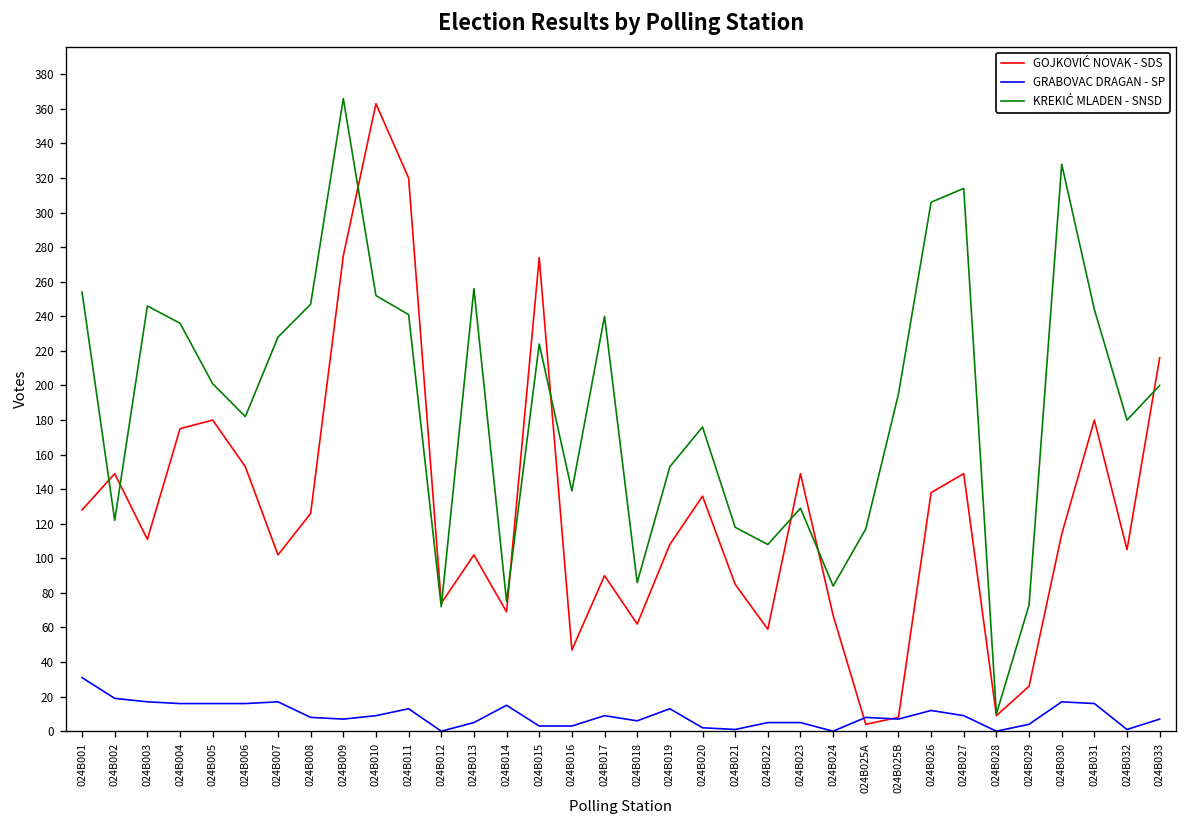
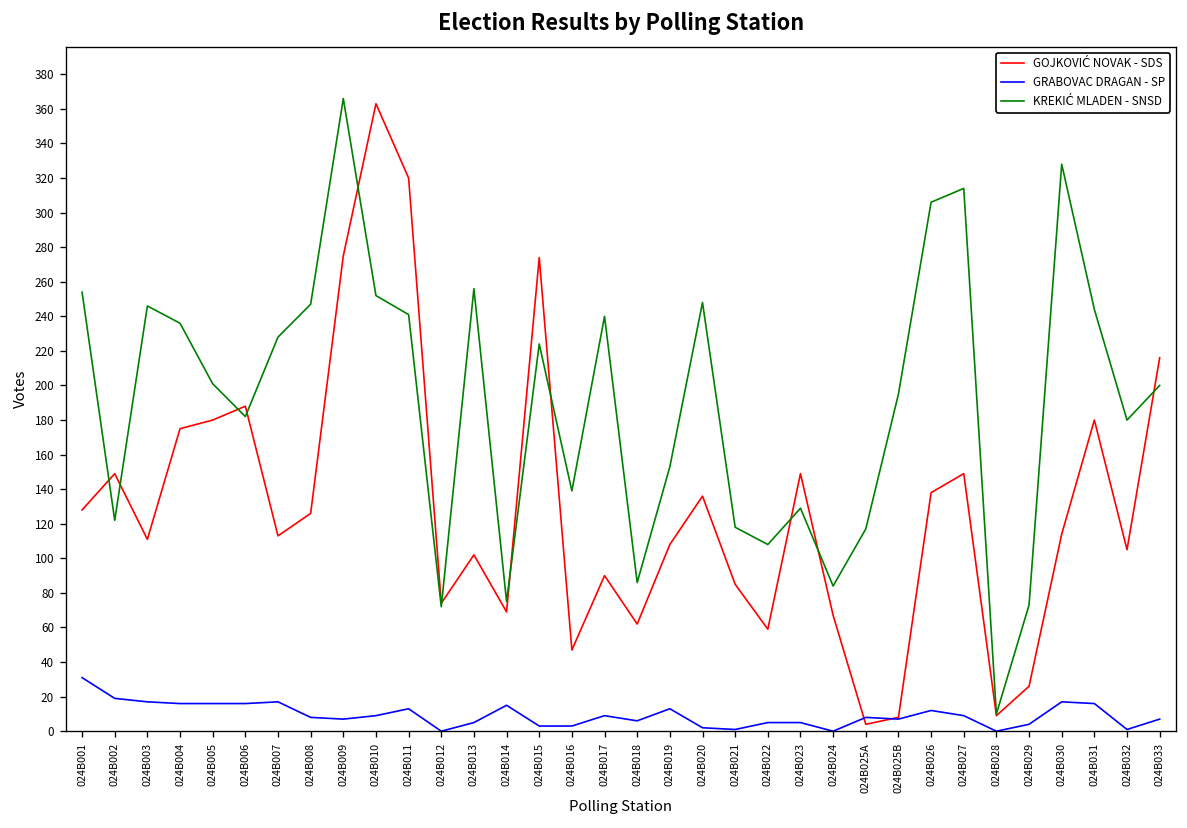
GOJKOVIĆ NOVAK - SDS, 024B006: 153 -> 188
GOJKOVIĆ NOVAK - SDS, 024B007: 102 -> 113
KREKIĆ MLADEN - SNSD, 024B020: 176 -> 248
